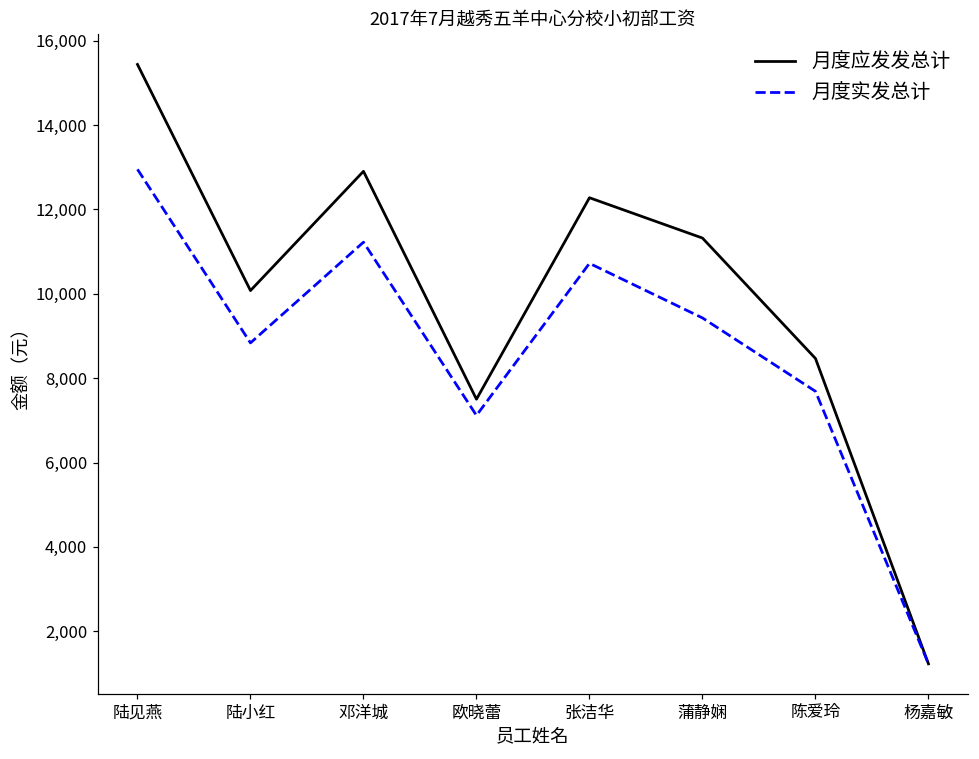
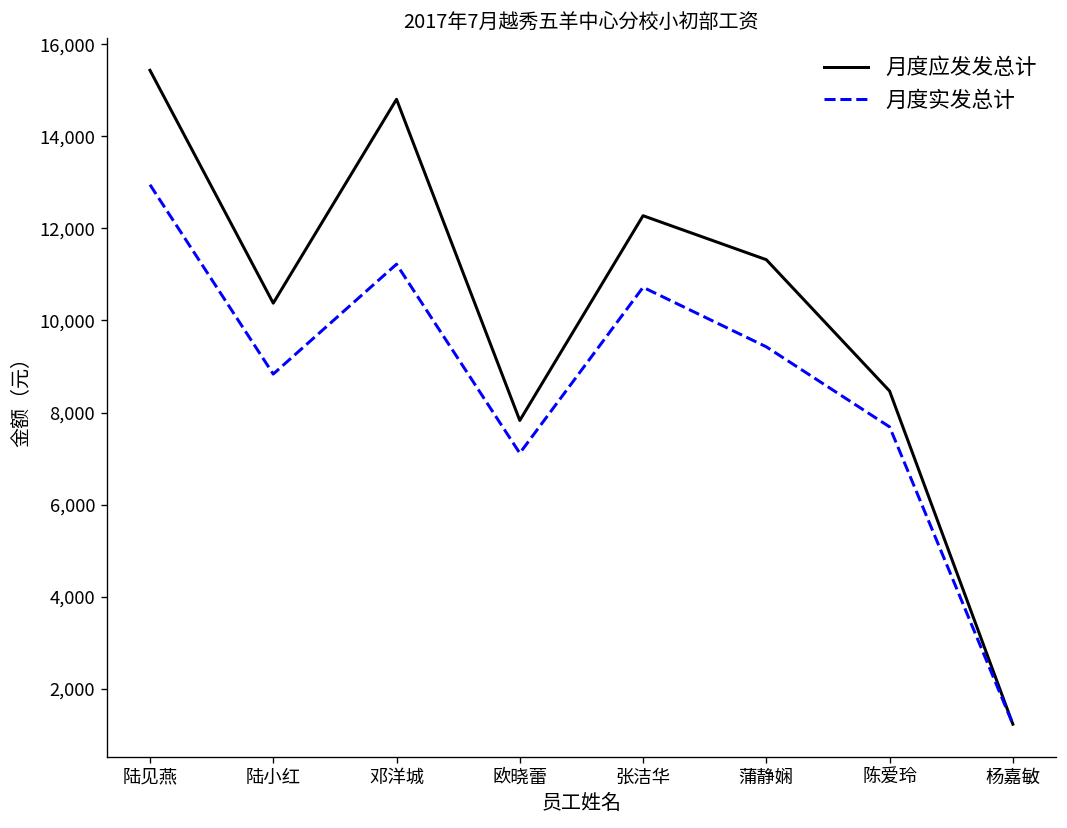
月度应发发总计, 陆小红: 10,100 -> 10,400
月度应发发总计, 邓洋城: 12,900 -> 14,800
月度应发发总计, 欧晓蕾: 7,500 -> 7,800
